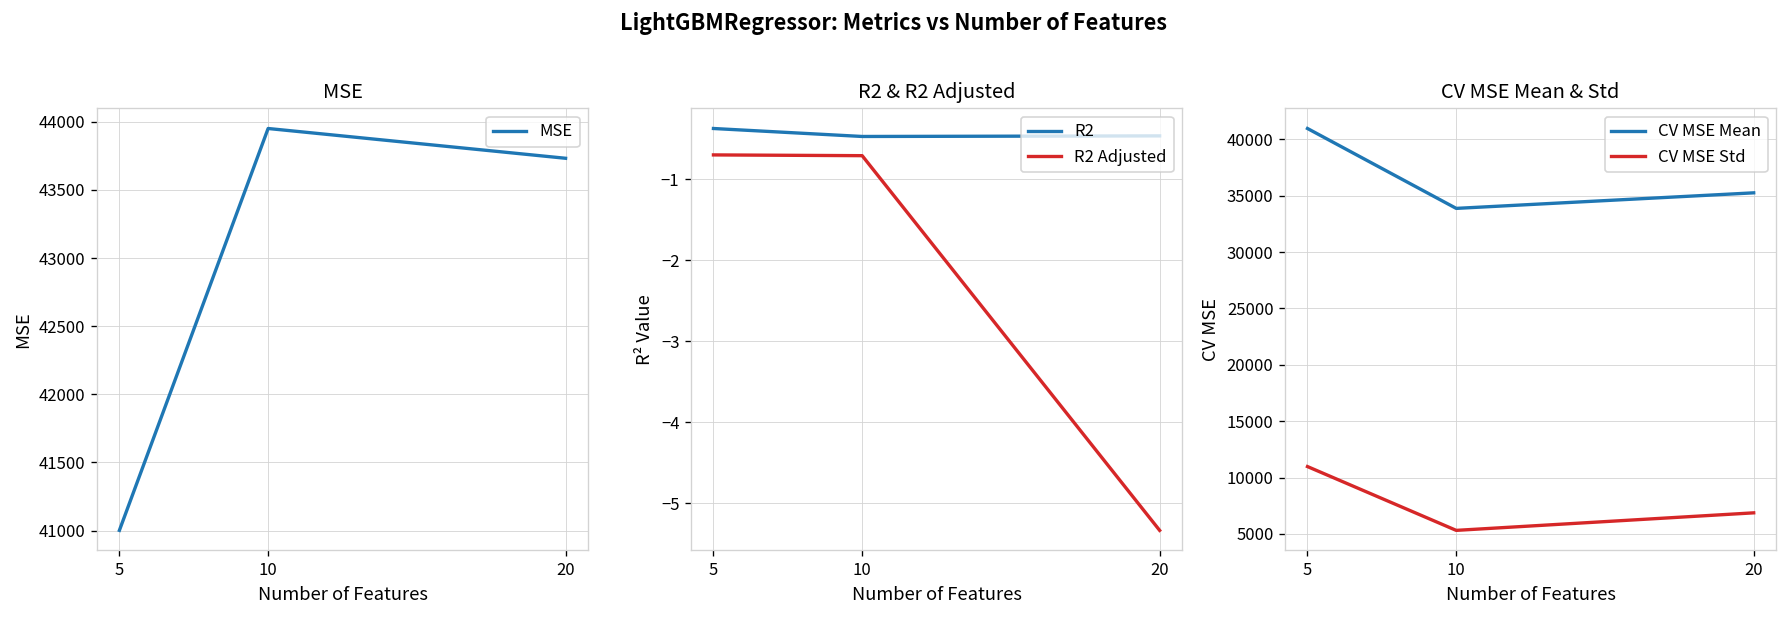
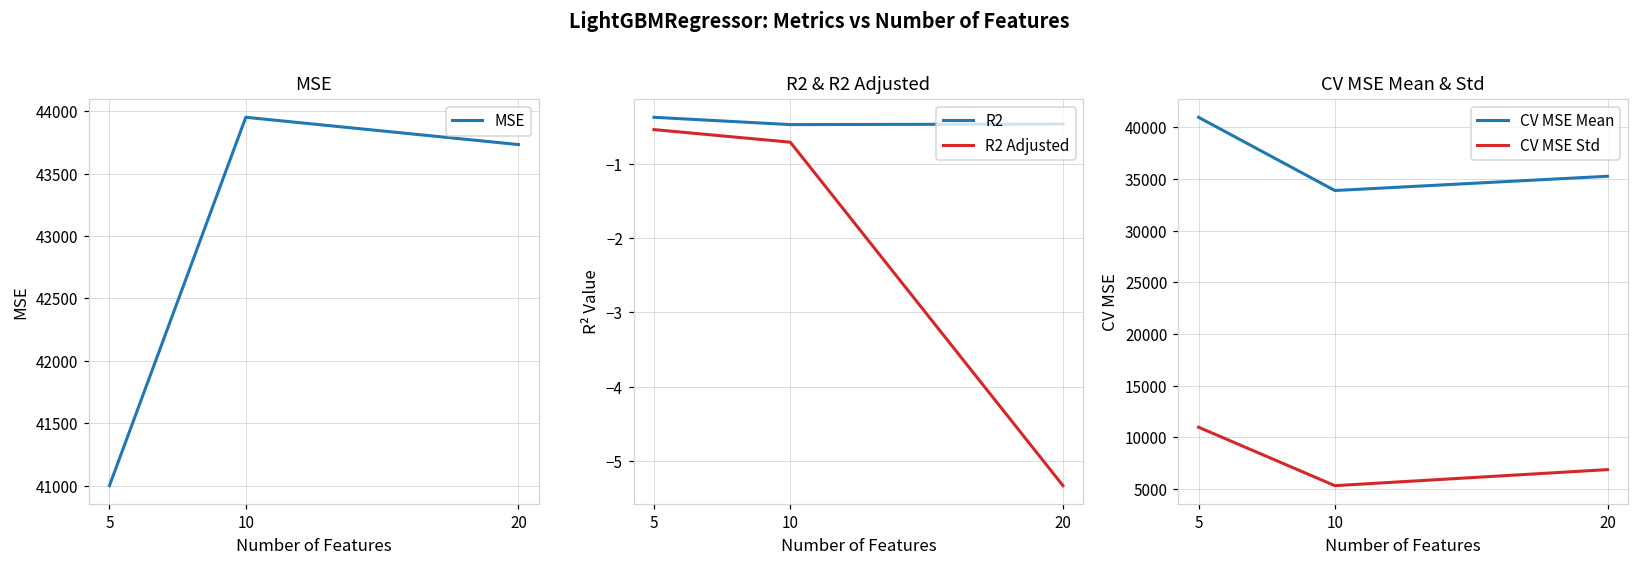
R2 & R2 Adjusted, R2 Adjusted, 5: -0.7 -> -0.5
